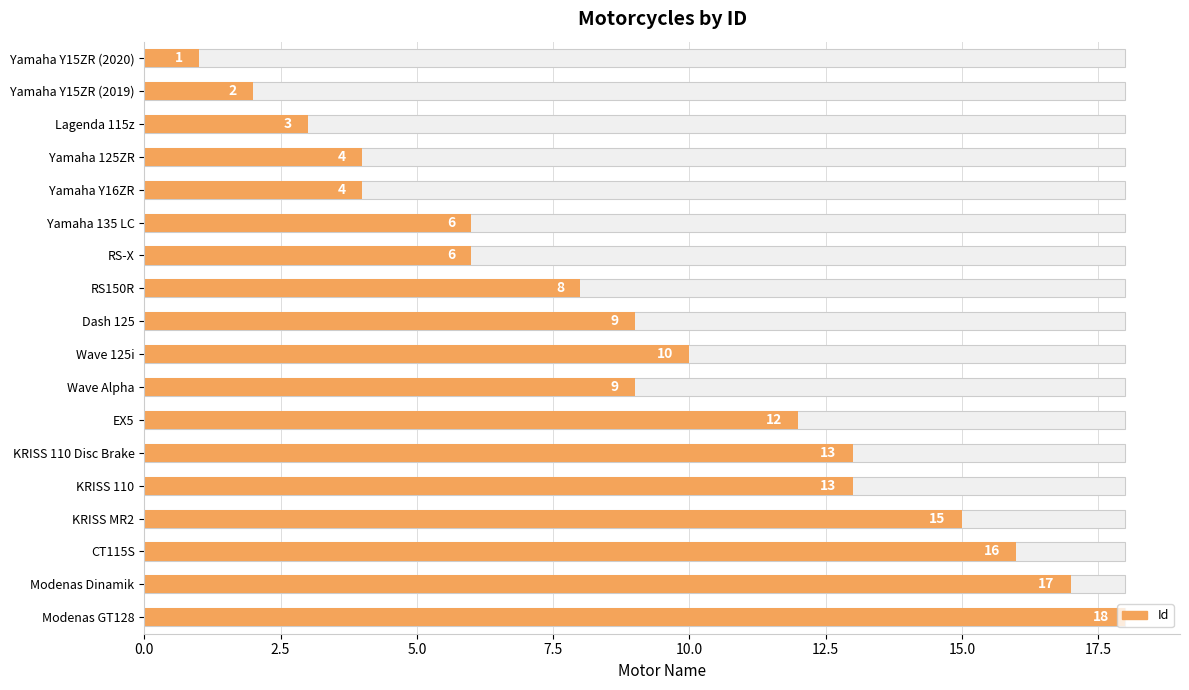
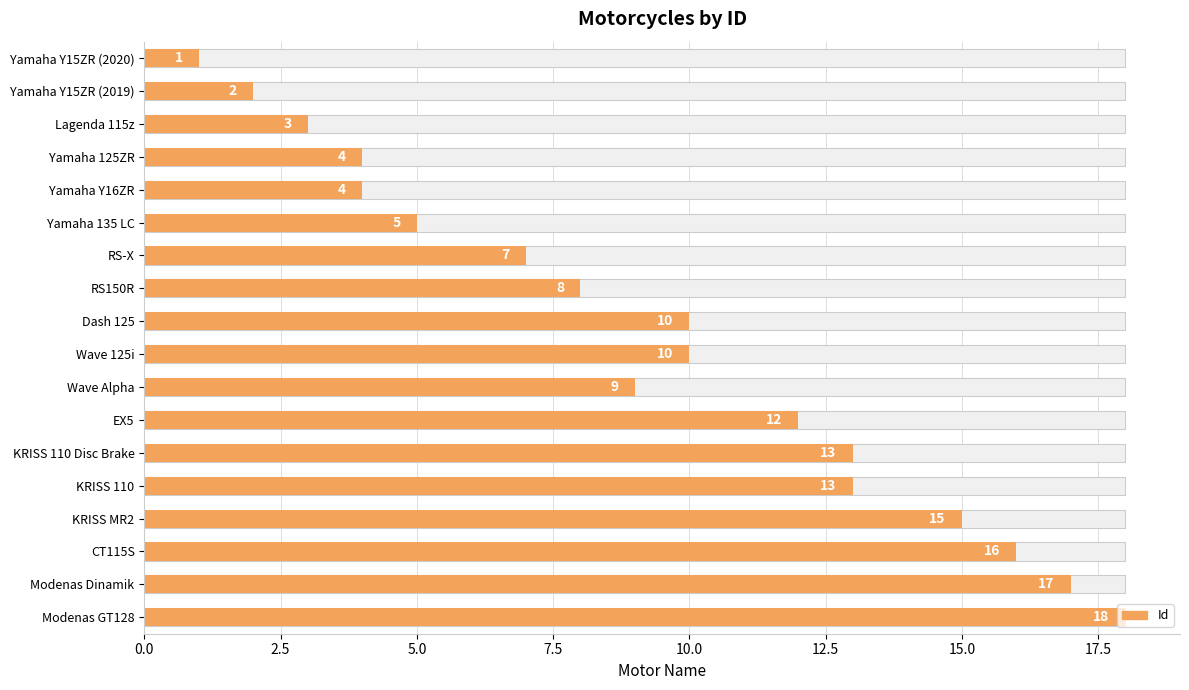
Id, Yamaha 135 LC: 6 -> 5
Id, RS-X: 6 -> 7
Id, Dash 125: 9 -> 10
